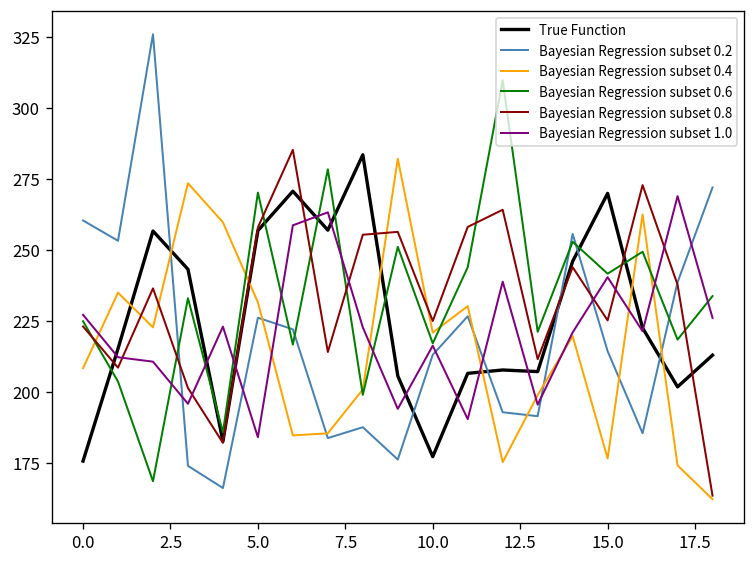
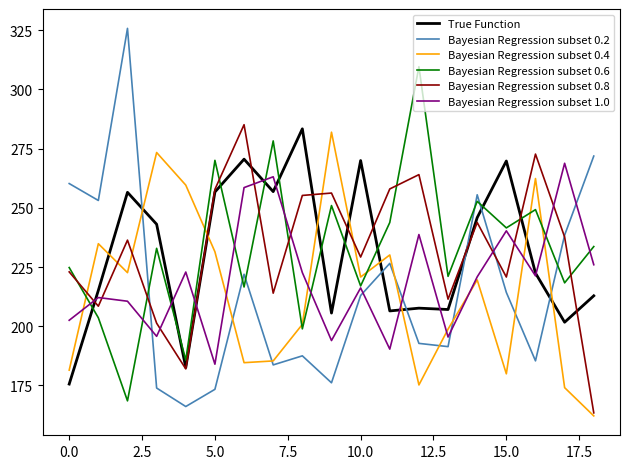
Bayesian Regression subset 0.4, 0.0: 208 -> 181
Bayesian Regression subset 1.0, 0.0: 227 -> 203
Bayesian Regression subset 0.2, 5.0: 226 -> 173
True Function, 10.0: 177 -> 270
Bayesian Regression subset 0.8, 10.0: 225 -> 229
Bayesian Regression subset 0.4, 15.0: 177 -> 180
Bayesian Regression subset 0.8, 15.0: 225 -> 221
